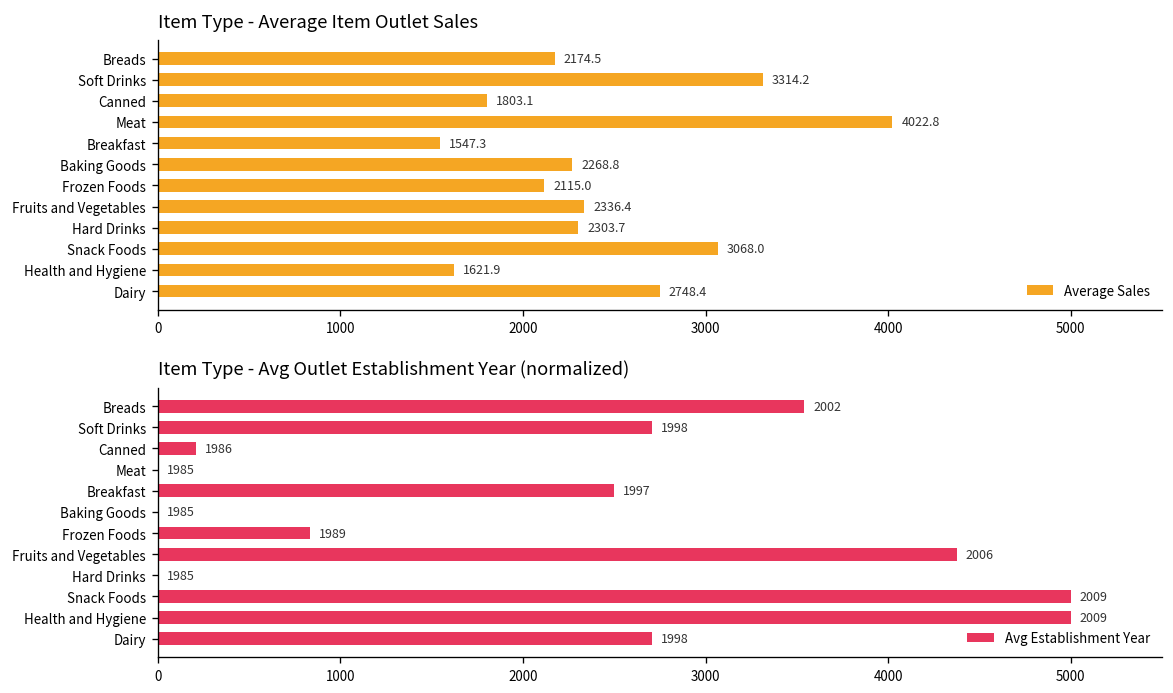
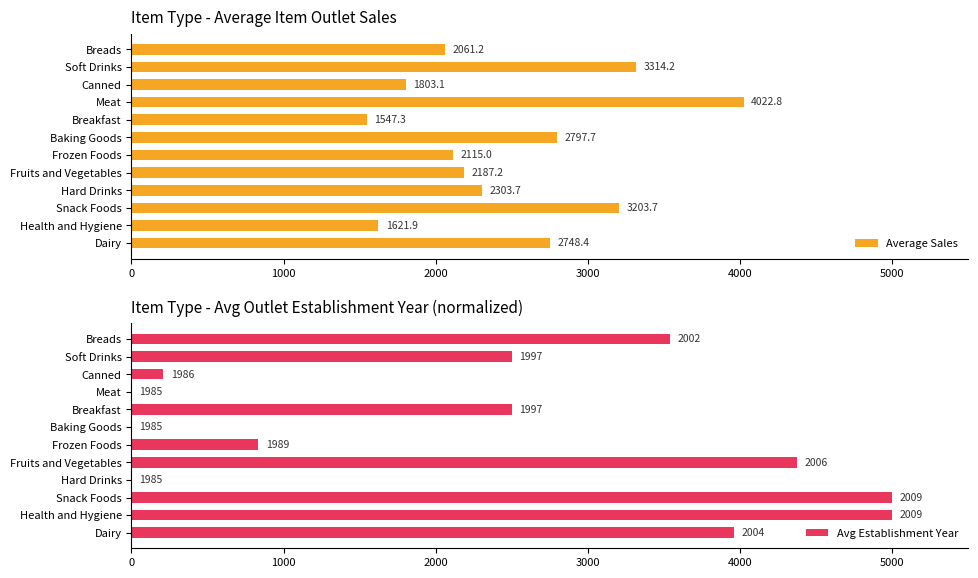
Item Type - Average Item Outlet Sales, Breads: 2174.5 -> 2061.2
Item Type - Average Item Outlet Sales, Baking Goods: 2268.8 -> 2797.7
Item Type - Average Item Outlet Sales, Fruits and Vegetables: 2336.4 -> 2187.2
Item Type - Average Item Outlet Sales, Snack Foods: 3068.0 -> 3203.7
Item Type - Avg Outlet Establishment Year (normalized), Soft Drinks: 1998 -> 1997
Item Type - Avg Outlet Establishment Year (normalized), Dairy: 1998 -> 2004
